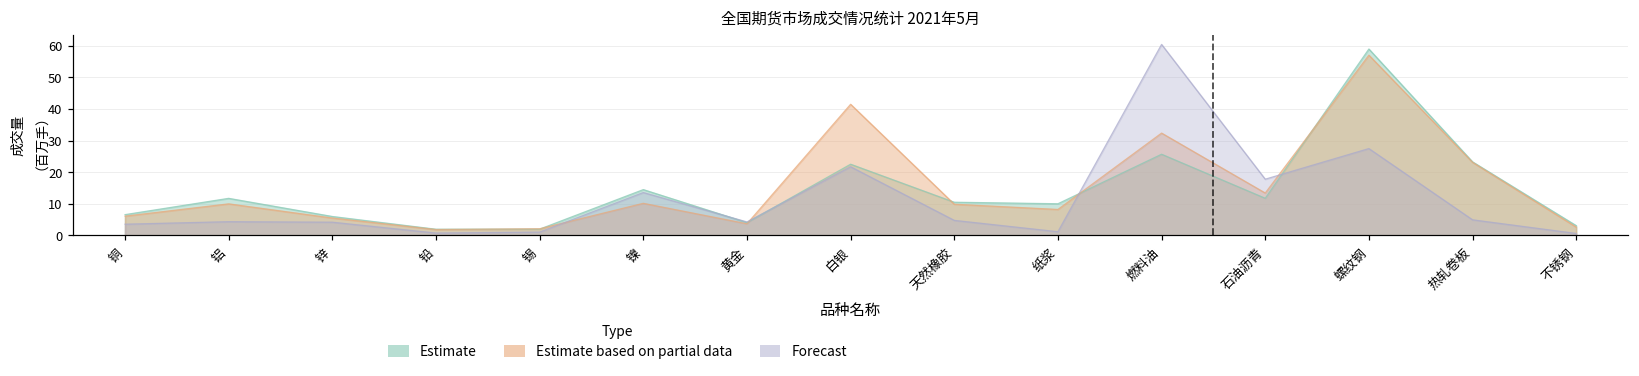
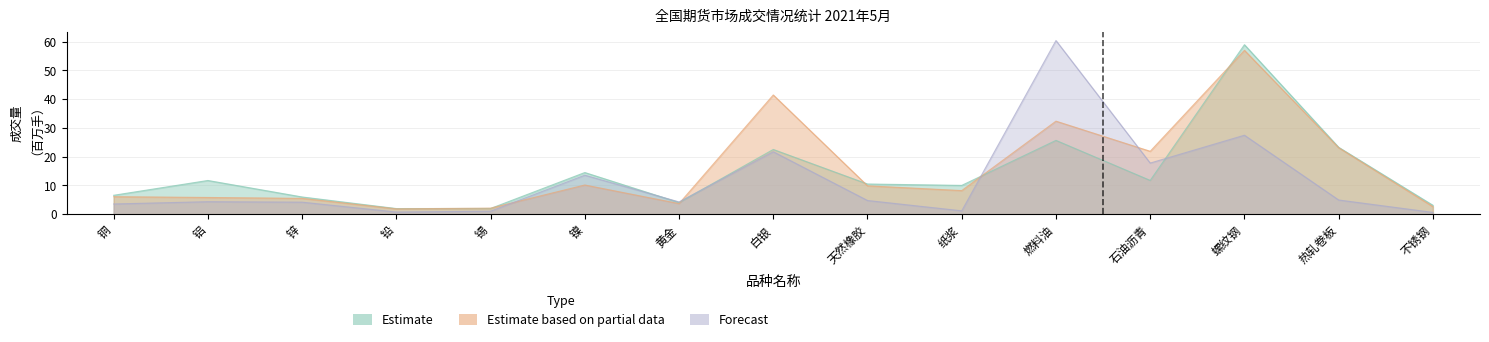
Estimate based on partial data, 铝: 10 -> 6
Estimate based on partial data, 石油沥青: 13 -> 22
